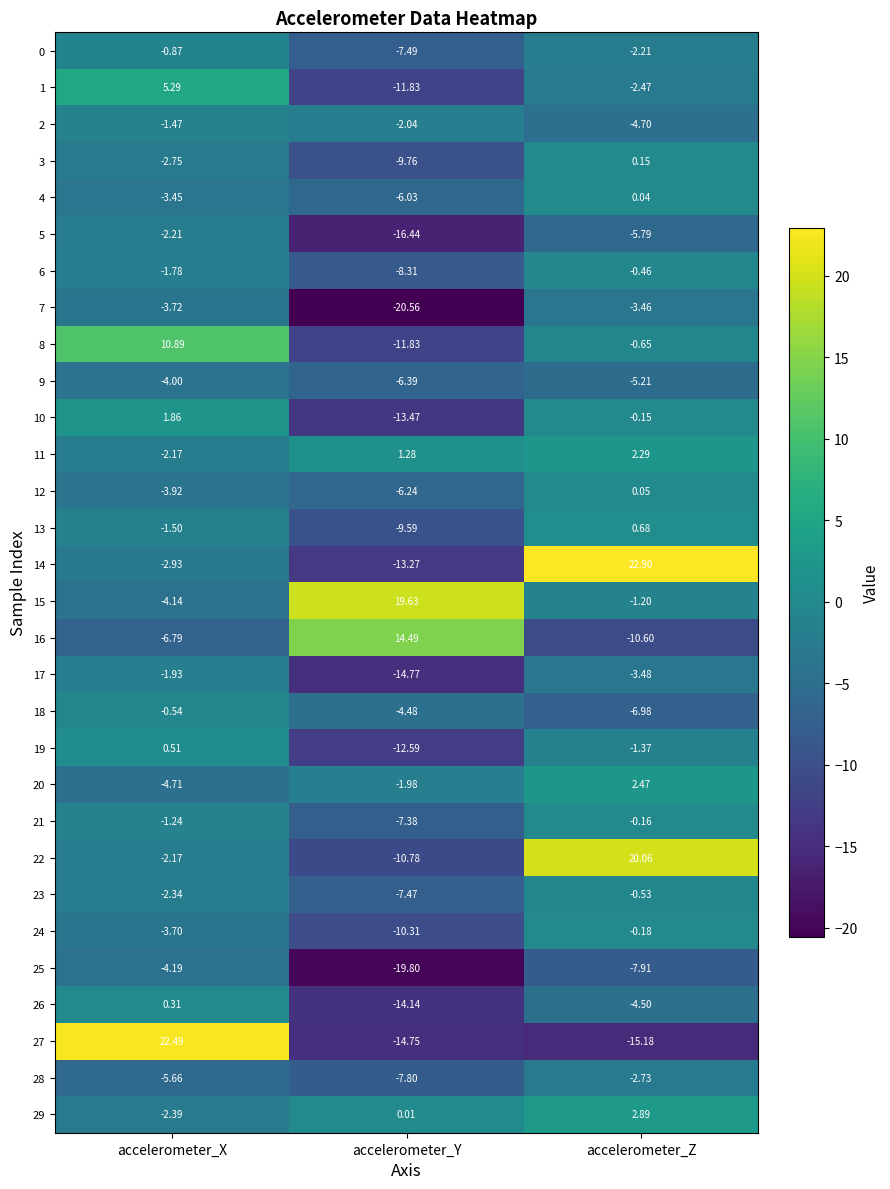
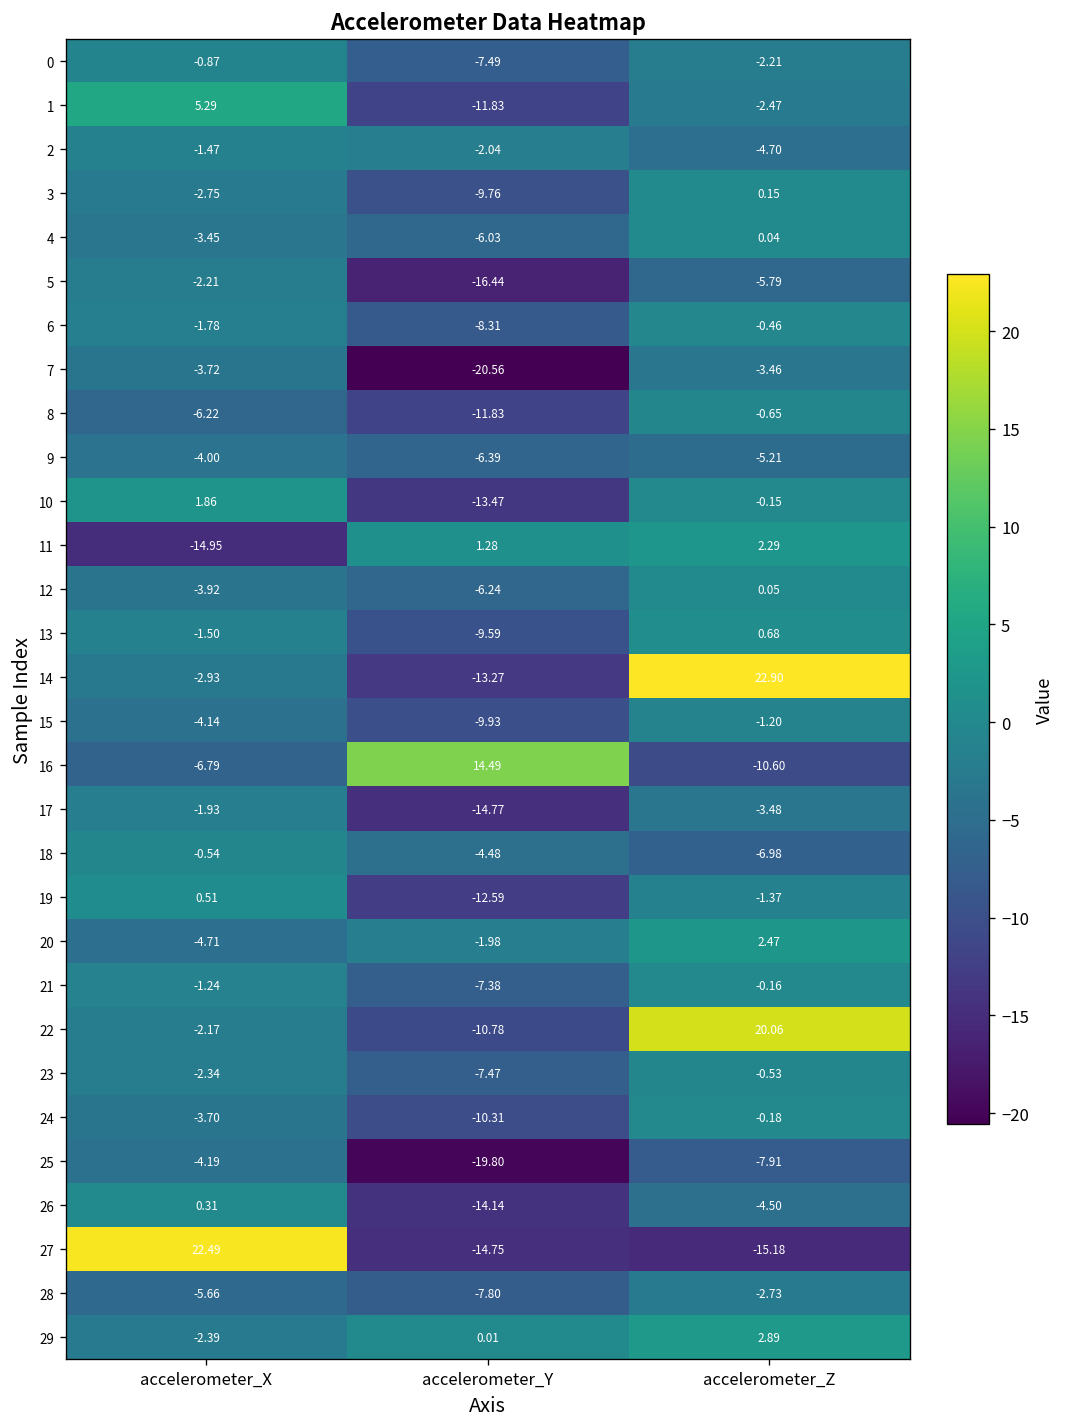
8, accelerometer_X: 10.89 -> -6.22
11, accelerometer_X: -2.17 -> -14.95
15, accelerometer_Y: 19.63 -> -9.93
